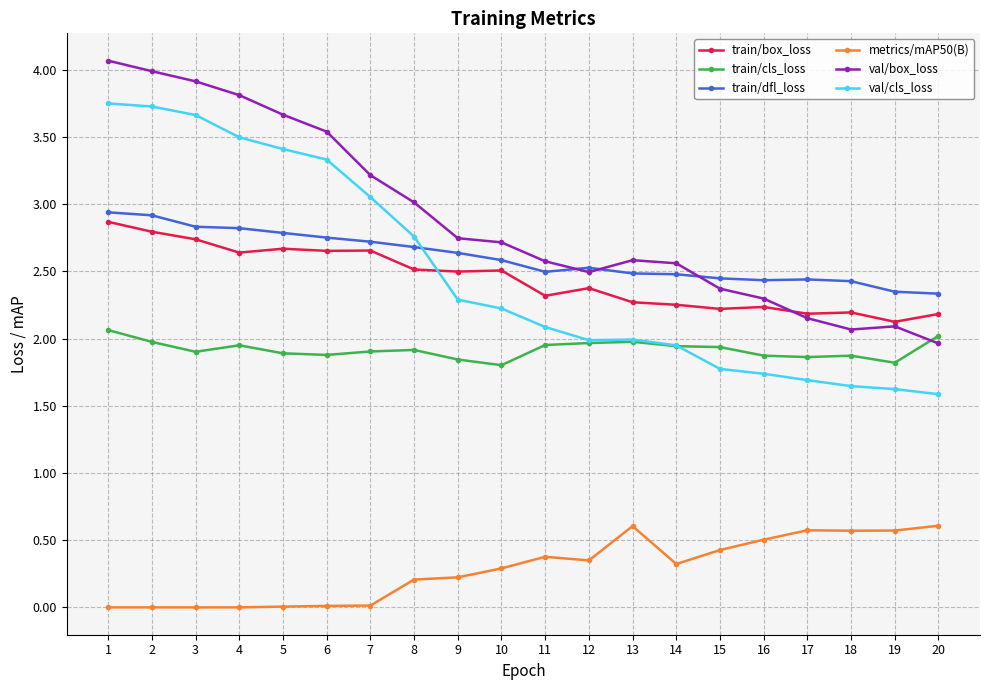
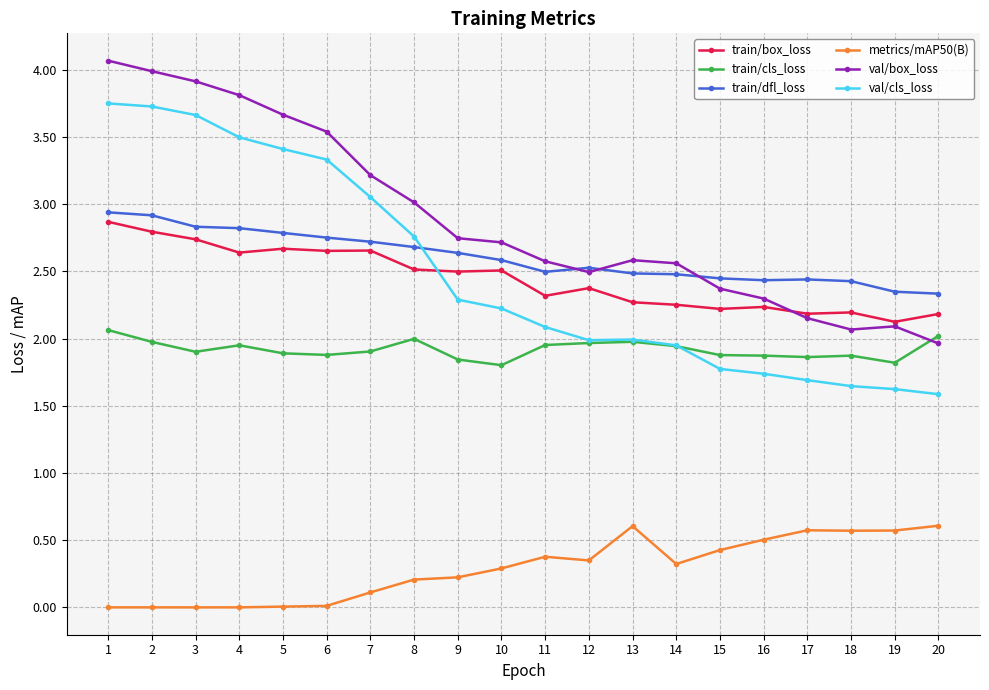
metrics/mAP50(B), 7: 0.01 -> 0.11
train/cls_loss, 8: 1.91 -> 2.00
train/cls_loss, 15: 1.94 -> 1.88
